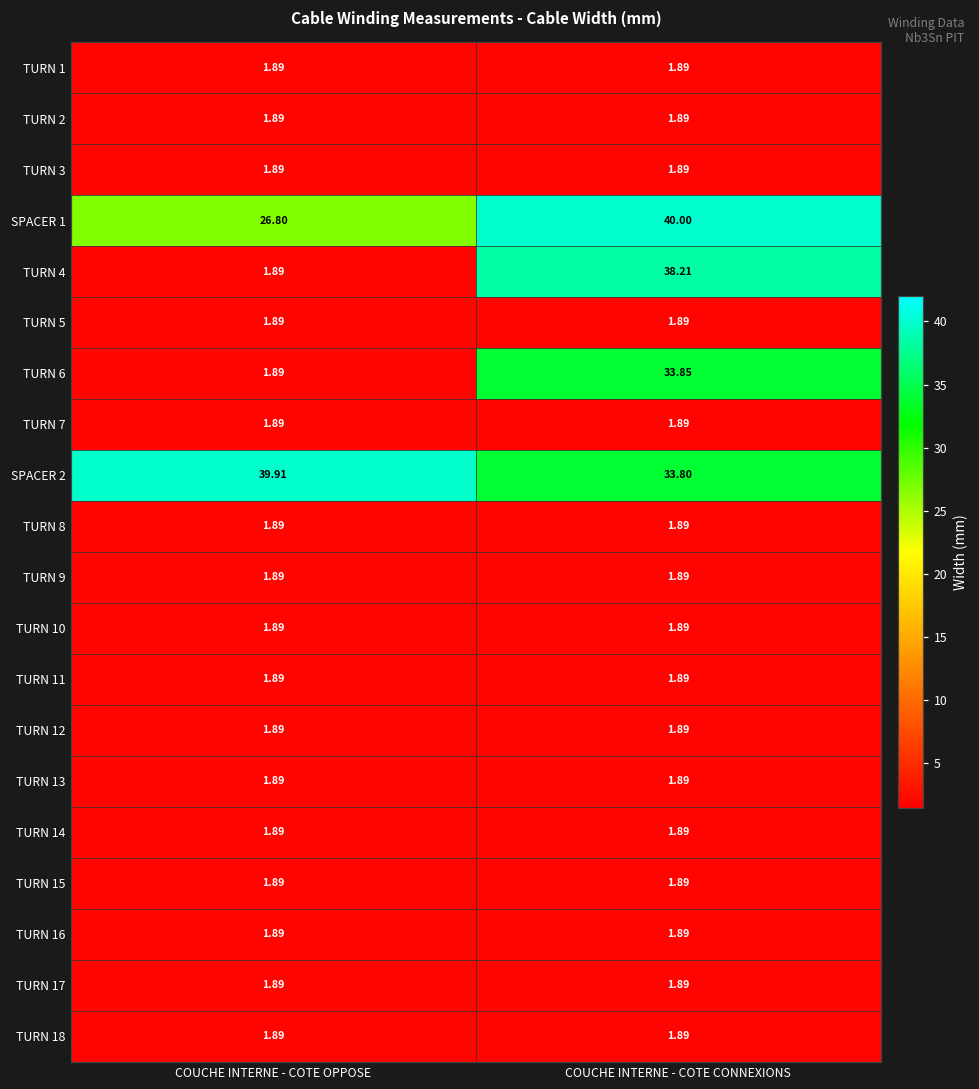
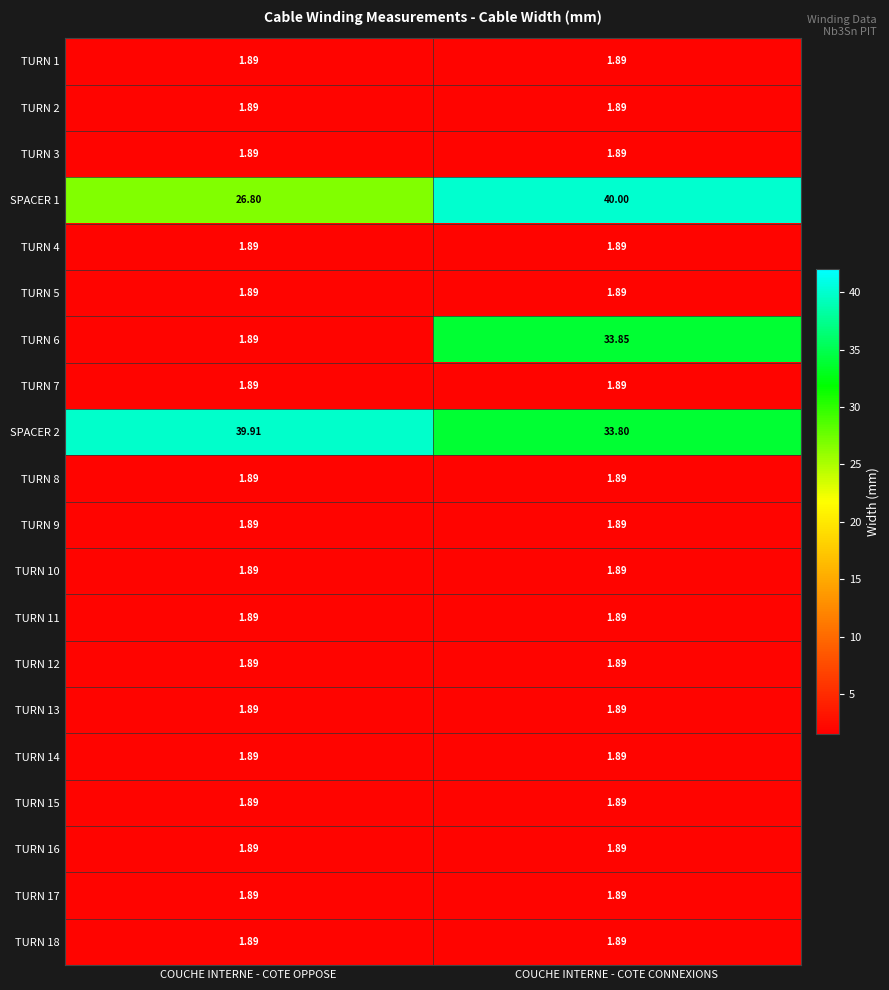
TURN 4, COUCHE INTERNE - COTE CONNEXIONS: 38.21 -> 1.89
